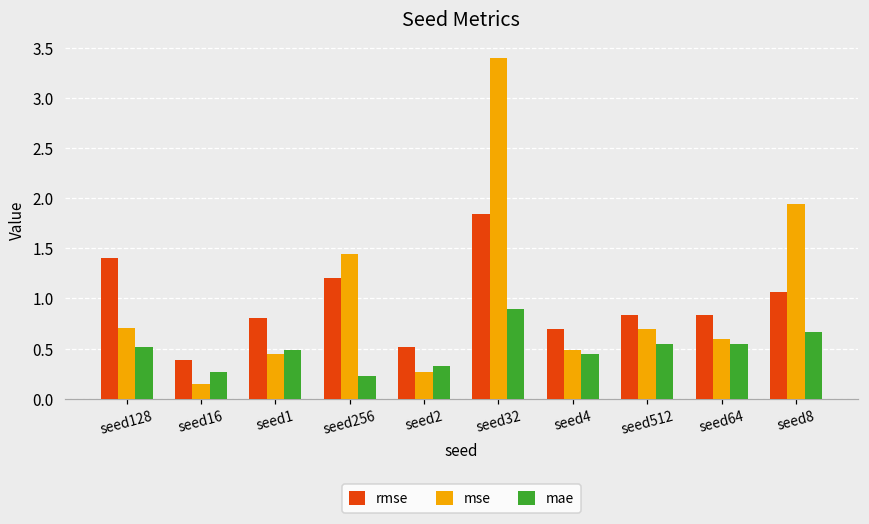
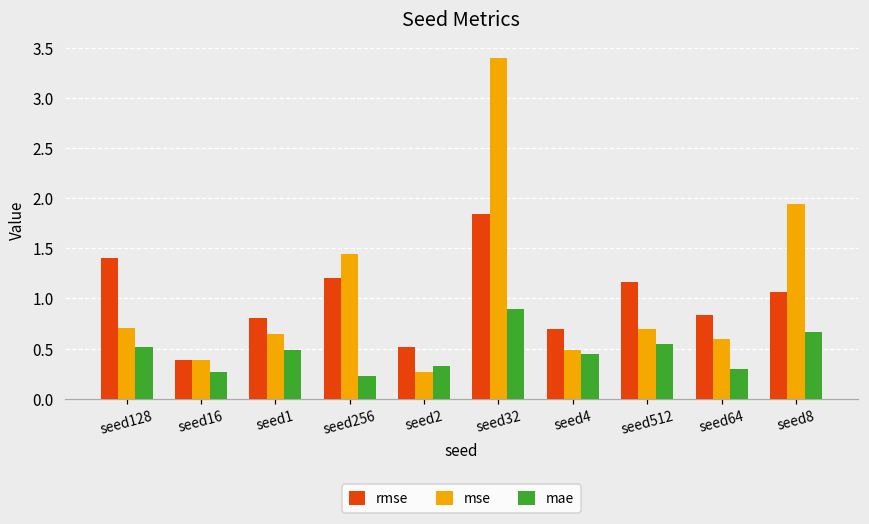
mse, seed16: 0.1 -> 0.4
mse, seed1: 0.4 -> 0.6
rmse, seed512: 0.8 -> 1.2
mae, seed64: 0.5 -> 0.3
